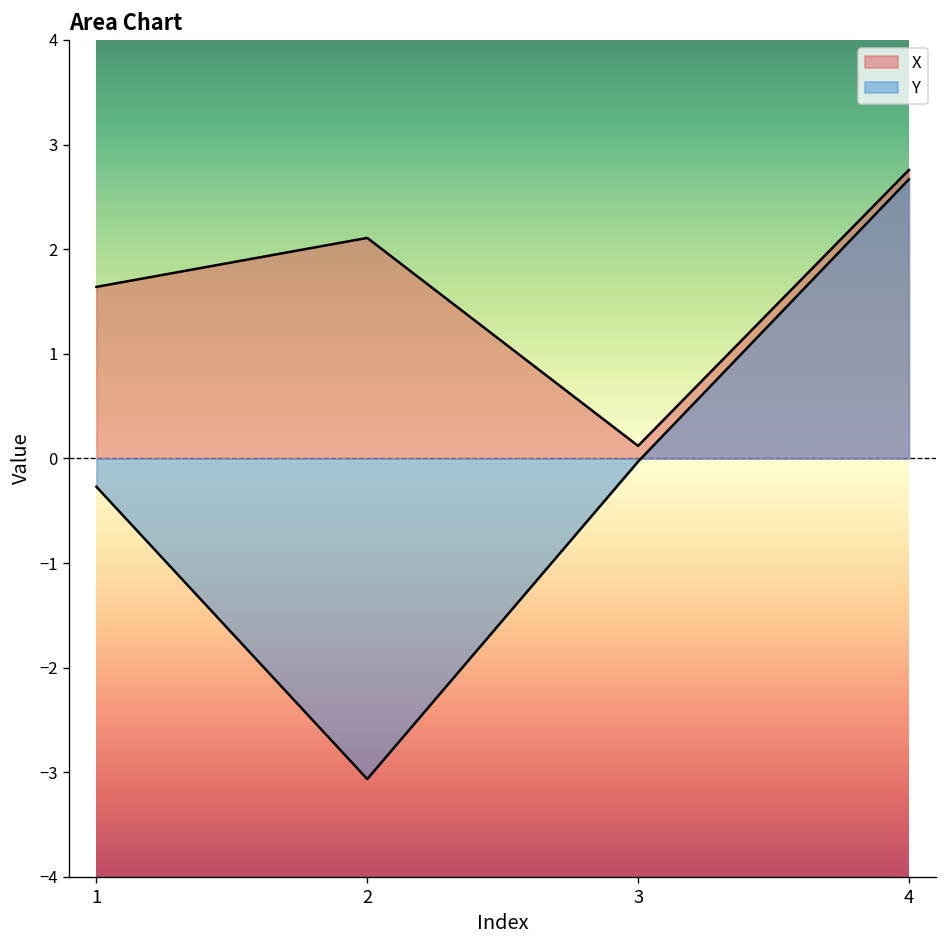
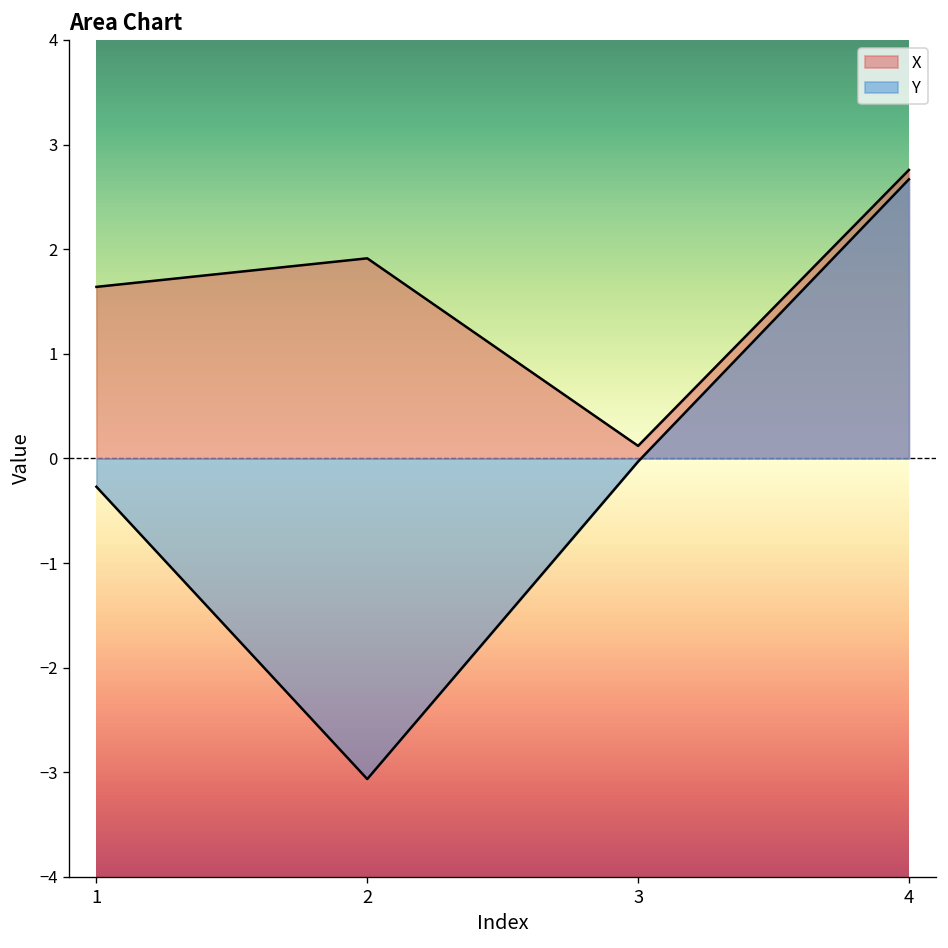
X, 2: 2.1 -> 1.9
